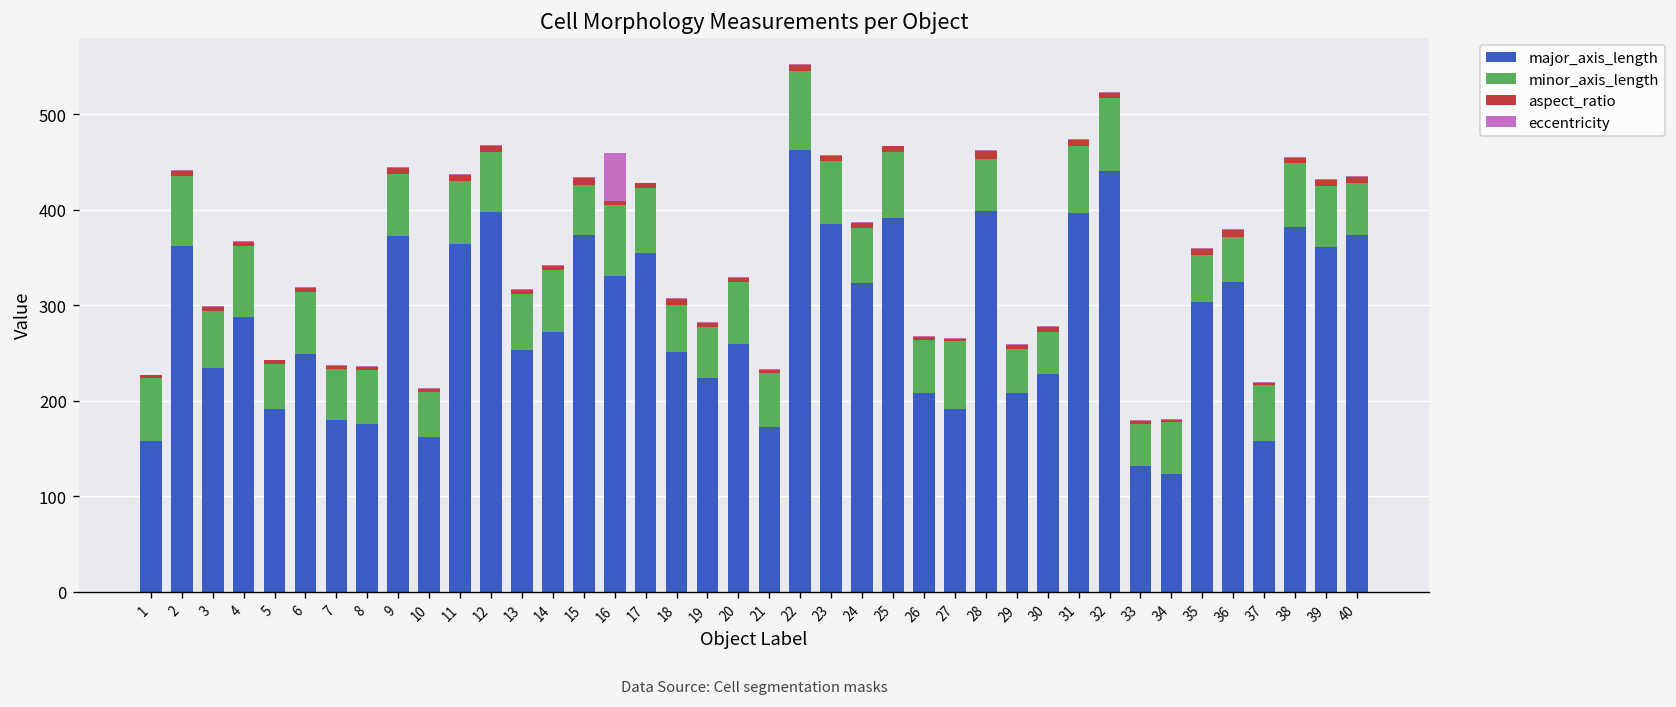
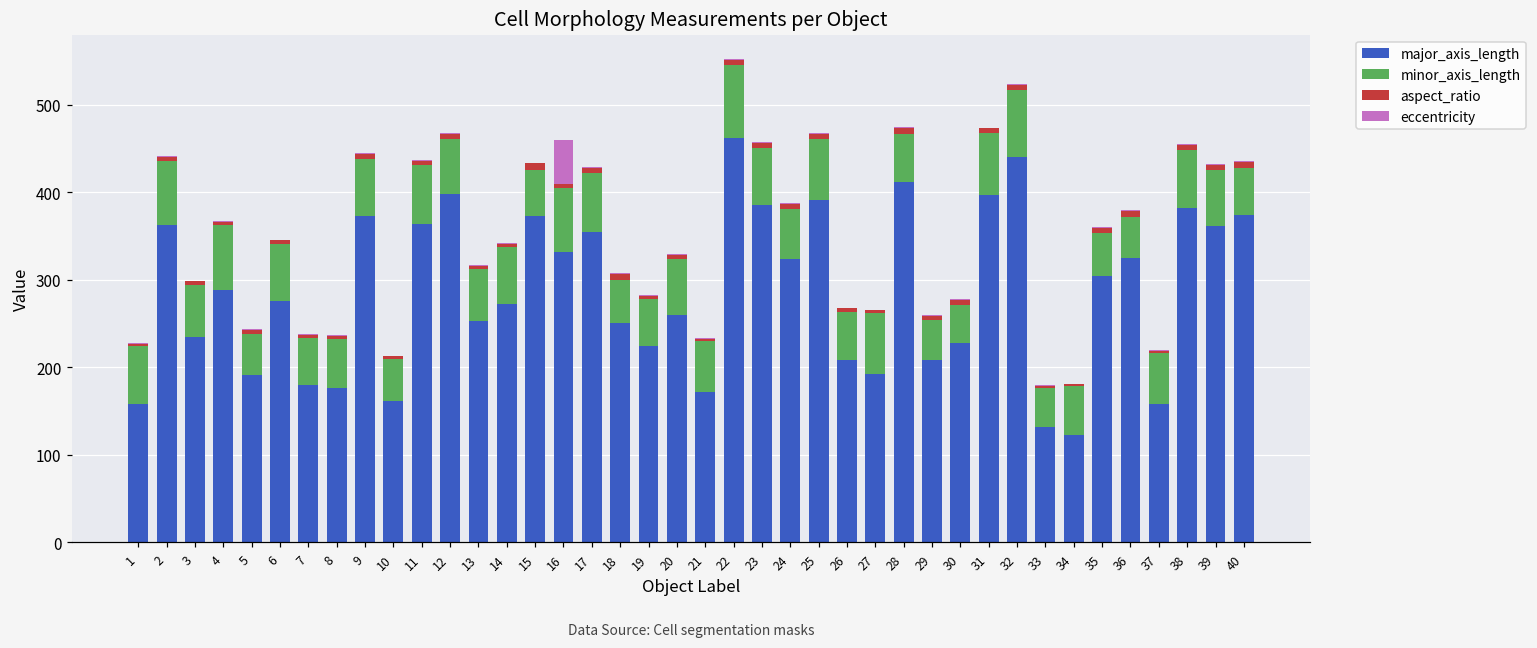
major_axis_length, 6: 250 -> 280
major_axis_length, 28: 400 -> 410
